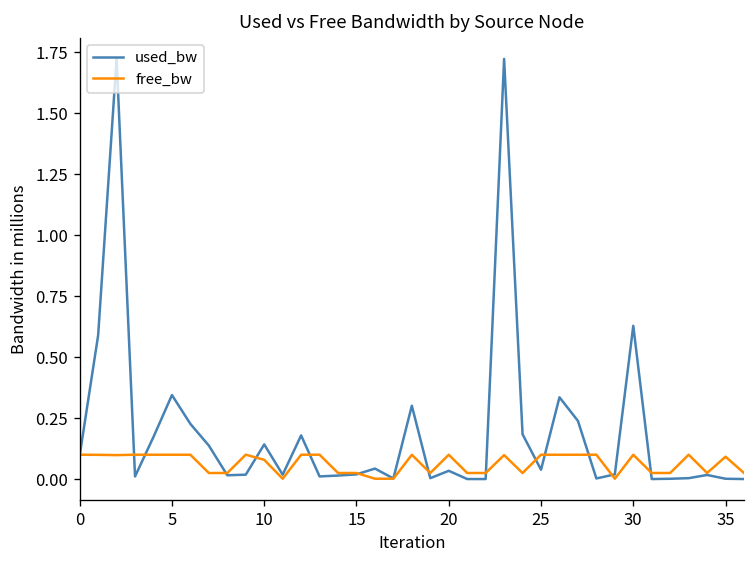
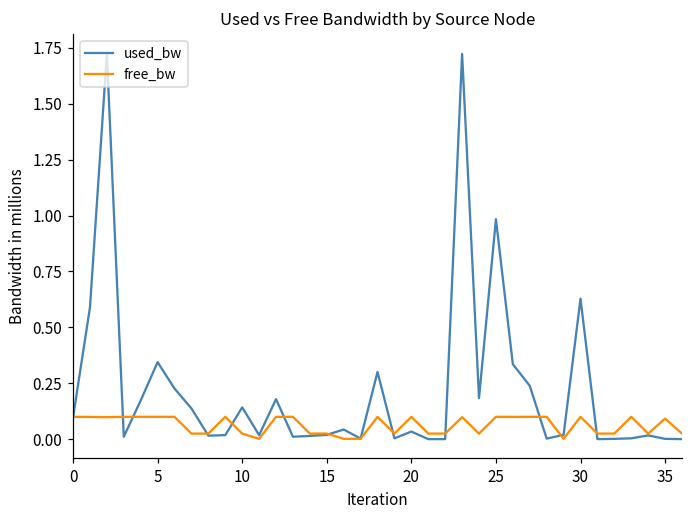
free_bw, 10: 0.08 -> 0.02
used_bw, 25: 0.04 -> 0.98
